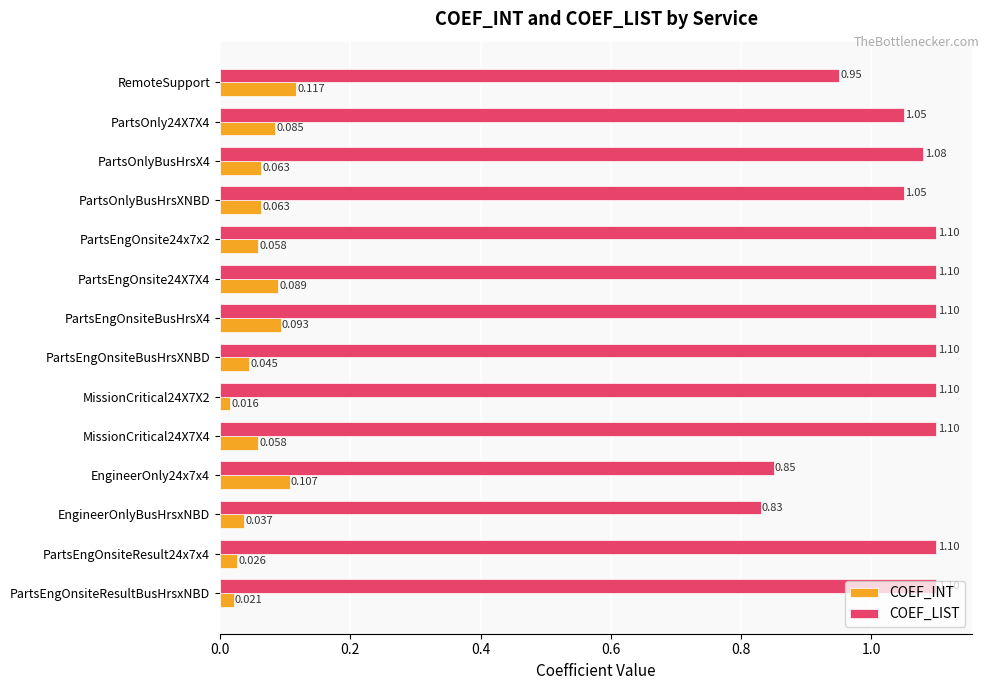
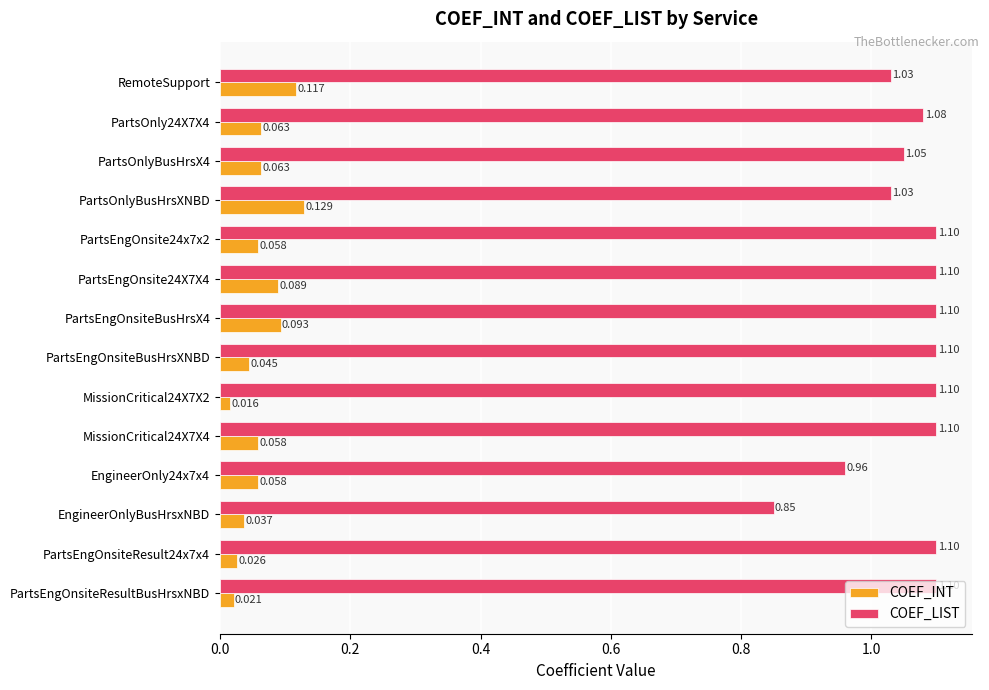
COEF_LIST, RemoteSupport: 0.95 -> 1.03
COEF_LIST, PartsOnly24X7X4: 1.05 -> 1.08
COEF_INT, PartsOnly24X7X4: 0.085 -> 0.063
COEF_LIST, PartsOnlyBusHrsX4: 1.08 -> 1.05
COEF_LIST, PartsOnlyBusHrsXNBD: 1.05 -> 1.03
COEF_INT, PartsOnlyBusHrsXNBD: 0.063 -> 0.129
COEF_LIST, EngineerOnly24x7x4: 0.85 -> 0.96
COEF_INT, EngineerOnly24x7x4: 0.107 -> 0.058
COEF_LIST, EngineerOnlyBusHrsxNBD: 0.83 -> 0.85
